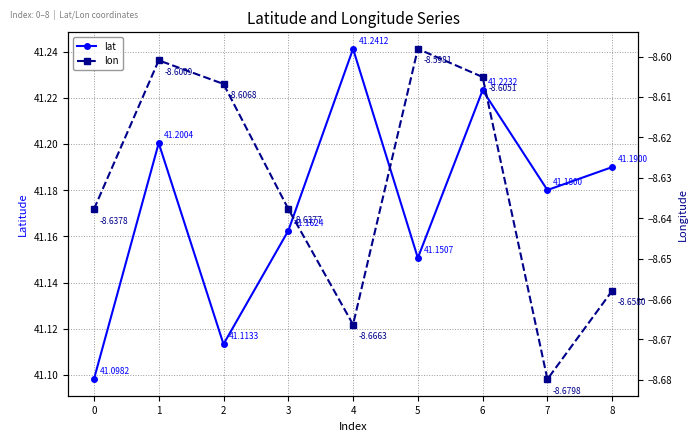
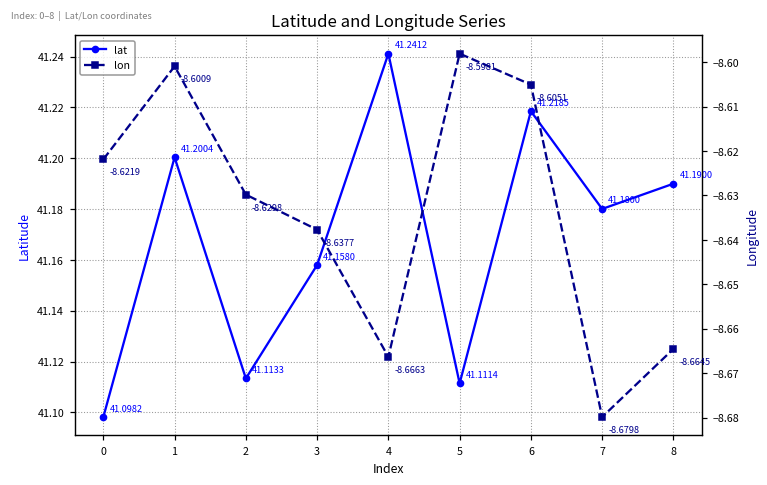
lat, 3: 41.1624 -> 41.1580
lat, 5: 41.1507 -> 41.1114
lat, 6: 41.2232 -> 41.2185
lon, 0: -8.6378 -> -8.6219
lon, 2: -8.6068 -> -8.6298
lon, 8: -8.6580 -> -8.6645
